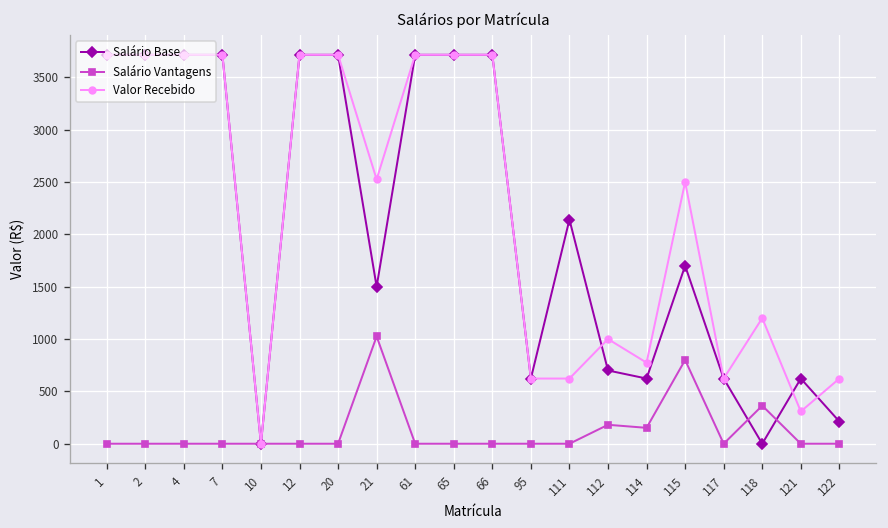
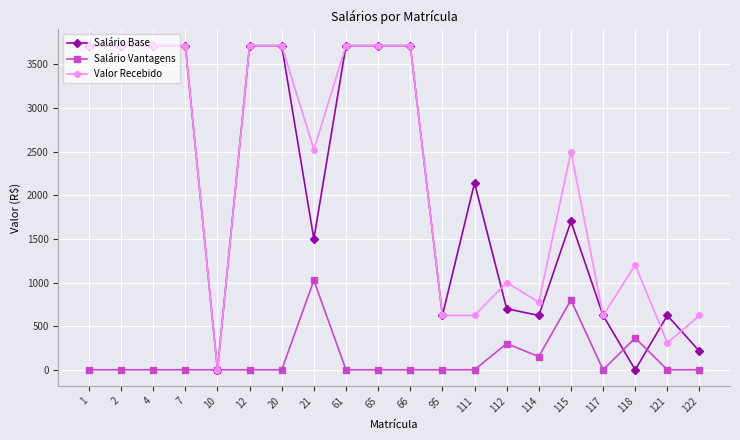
Salário Vantagens, 112: 200 -> 300
